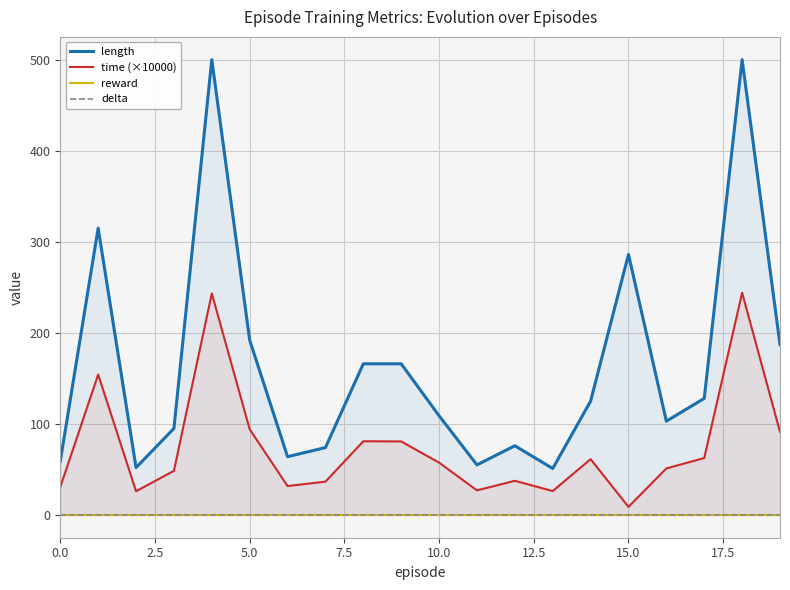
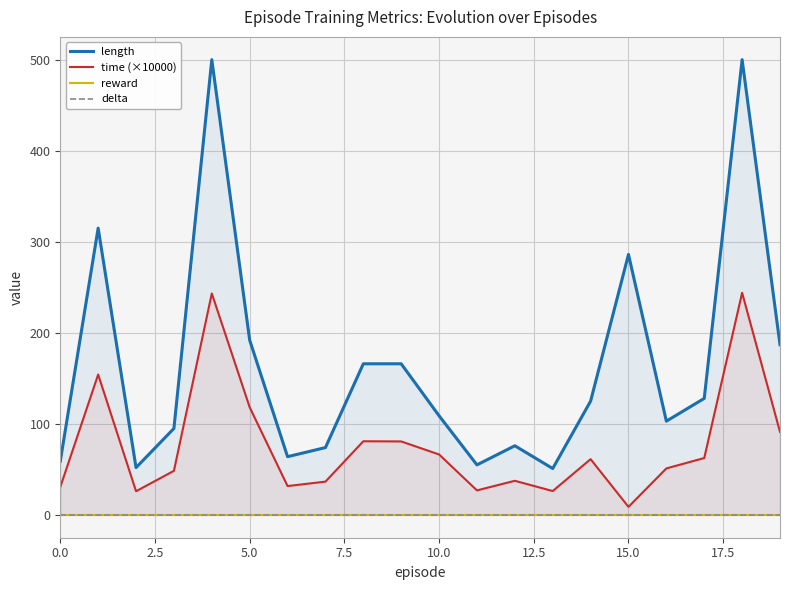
time (×10000), 5.0: 90 -> 120
time (×10000), 10.0: 60 -> 70
